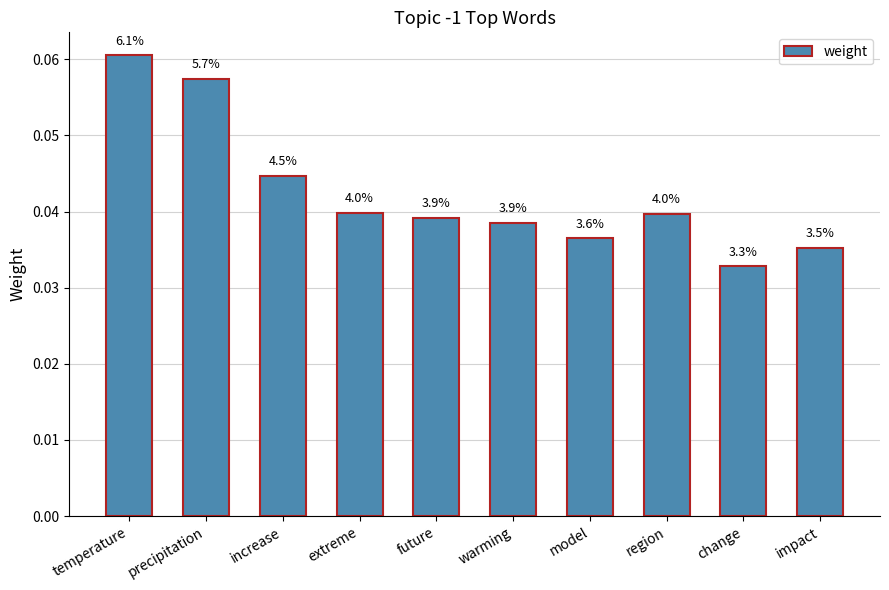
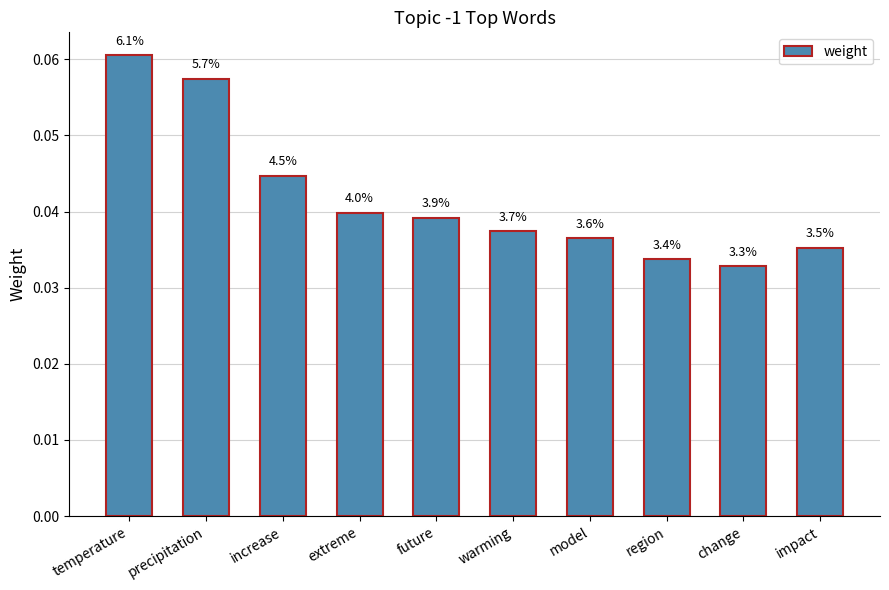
warming: 3.9% -> 3.7%
region: 4.0% -> 3.4%
